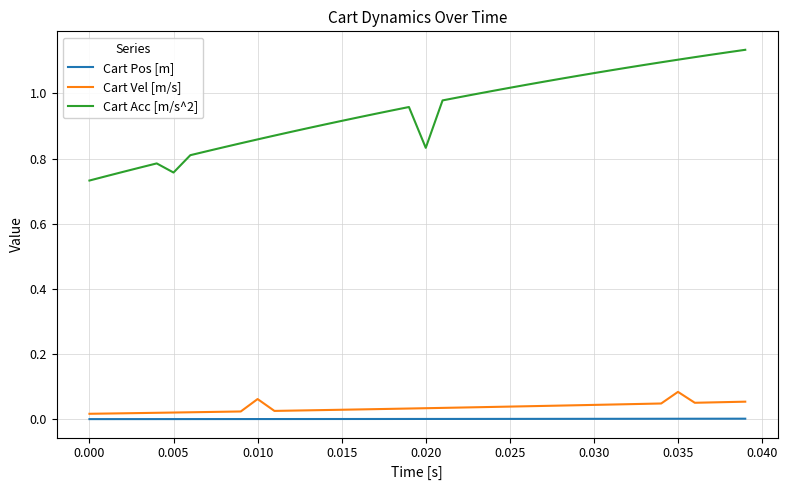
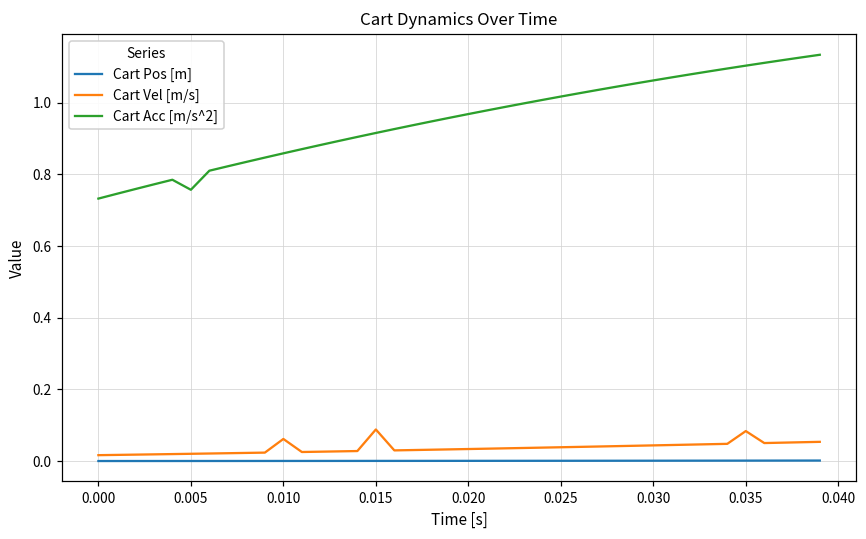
Cart Vel [m/s], 0.015: 0.03 -> 0.09
Cart Acc [m/s^2], 0.020: 0.83 -> 0.97
